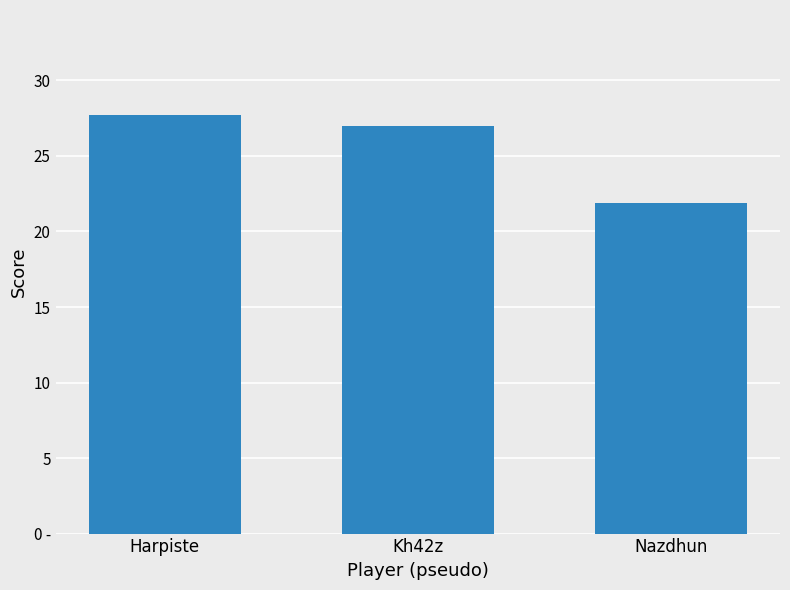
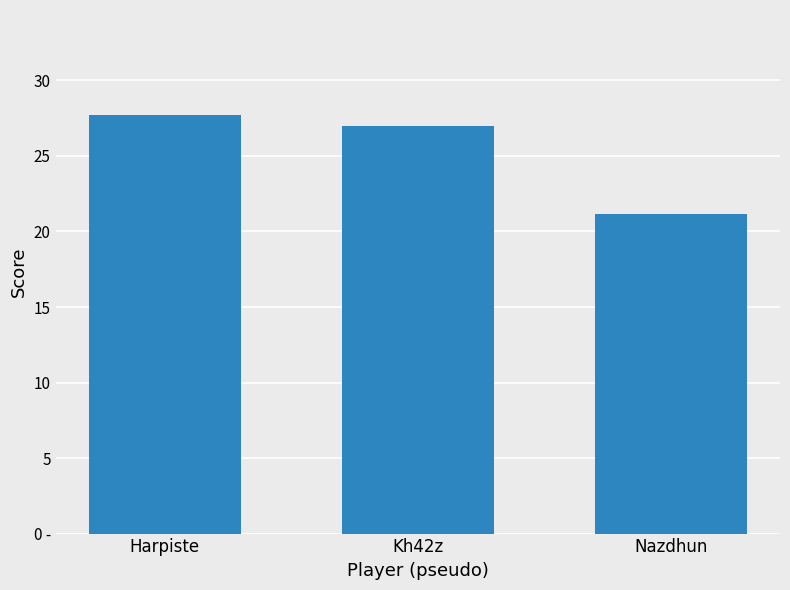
Nazdhun: 21.9 -> 21.2
